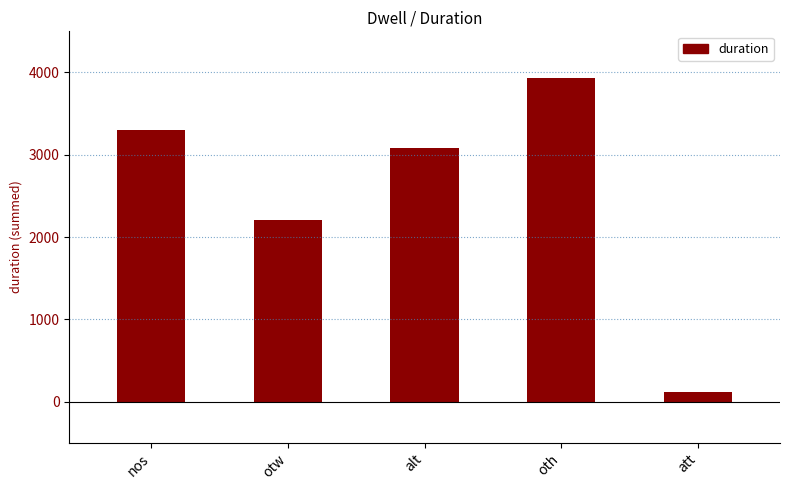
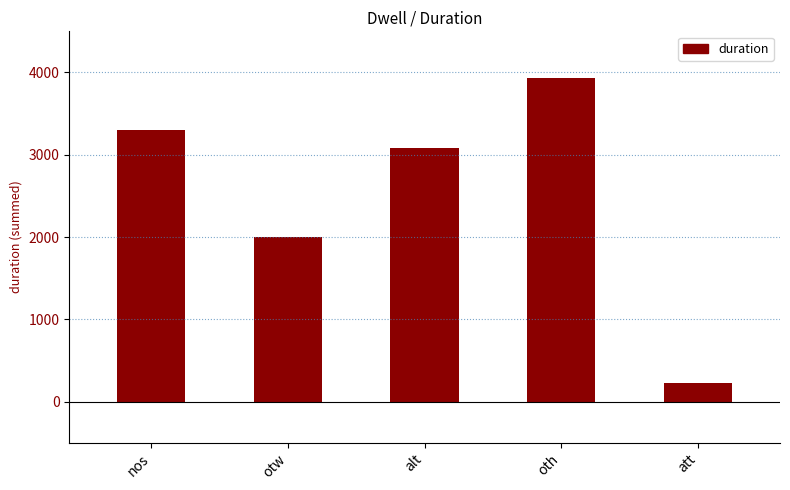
otw: 2200 -> 2000
att: 100 -> 200
